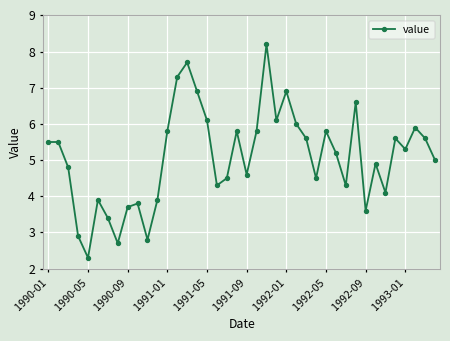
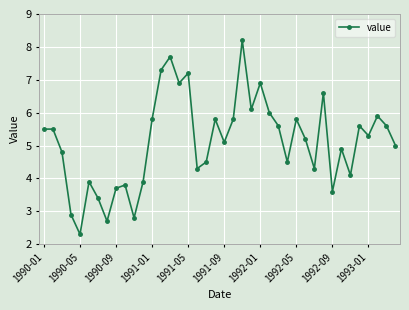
1991-05: 6.1 -> 7.2
1991-09: 4.6 -> 5.1
